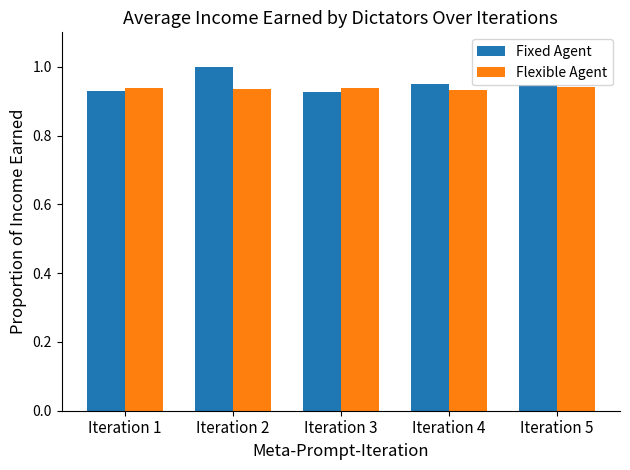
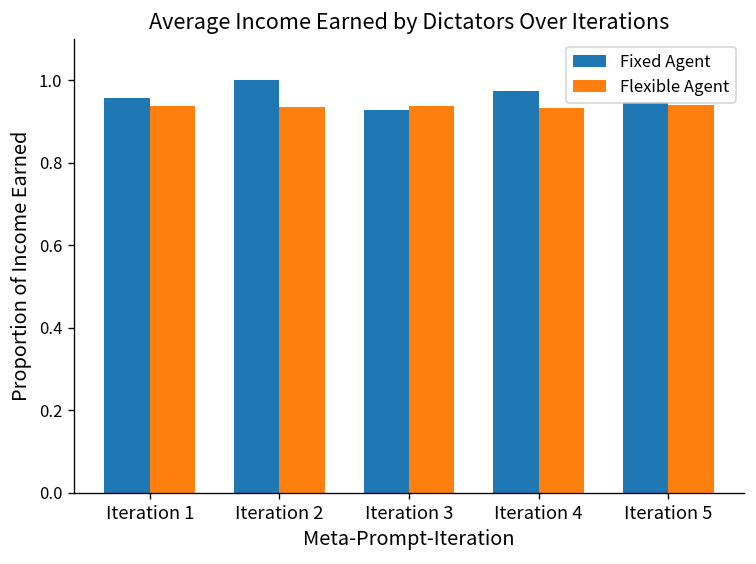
Fixed Agent, Iteration 1: 0.93 -> 0.96
Fixed Agent, Iteration 4: 0.95 -> 0.97
